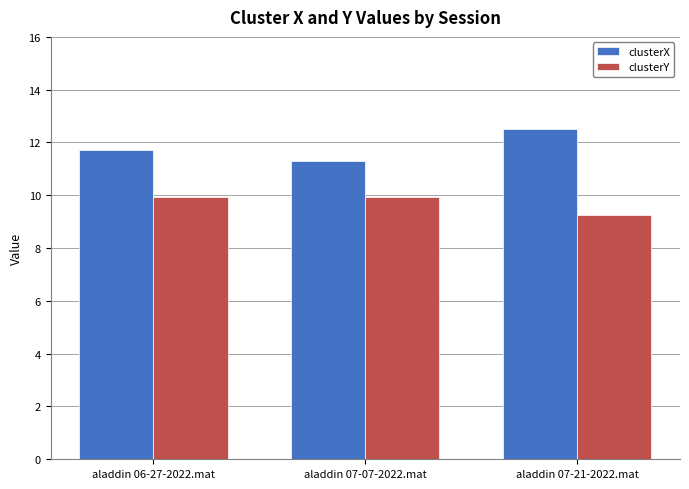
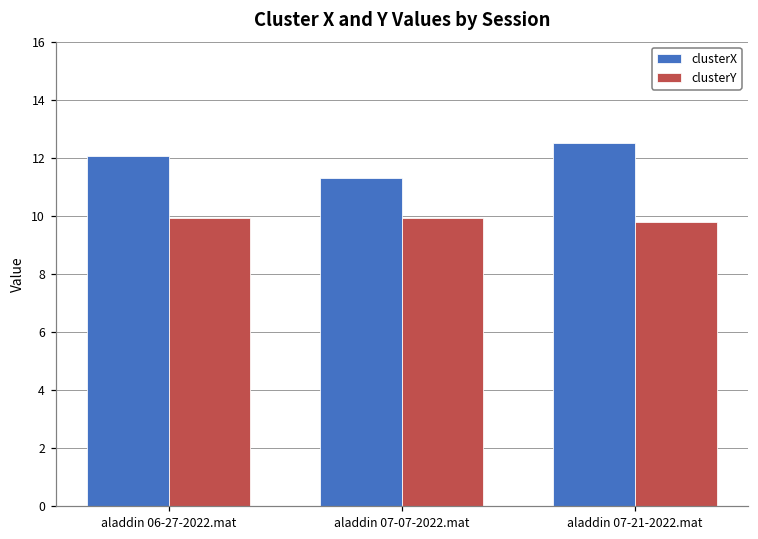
clusterX, aladdin 06-27-2022.mat: 11.7 -> 12.1
clusterY, aladdin 07-21-2022.mat: 9.2 -> 9.8
